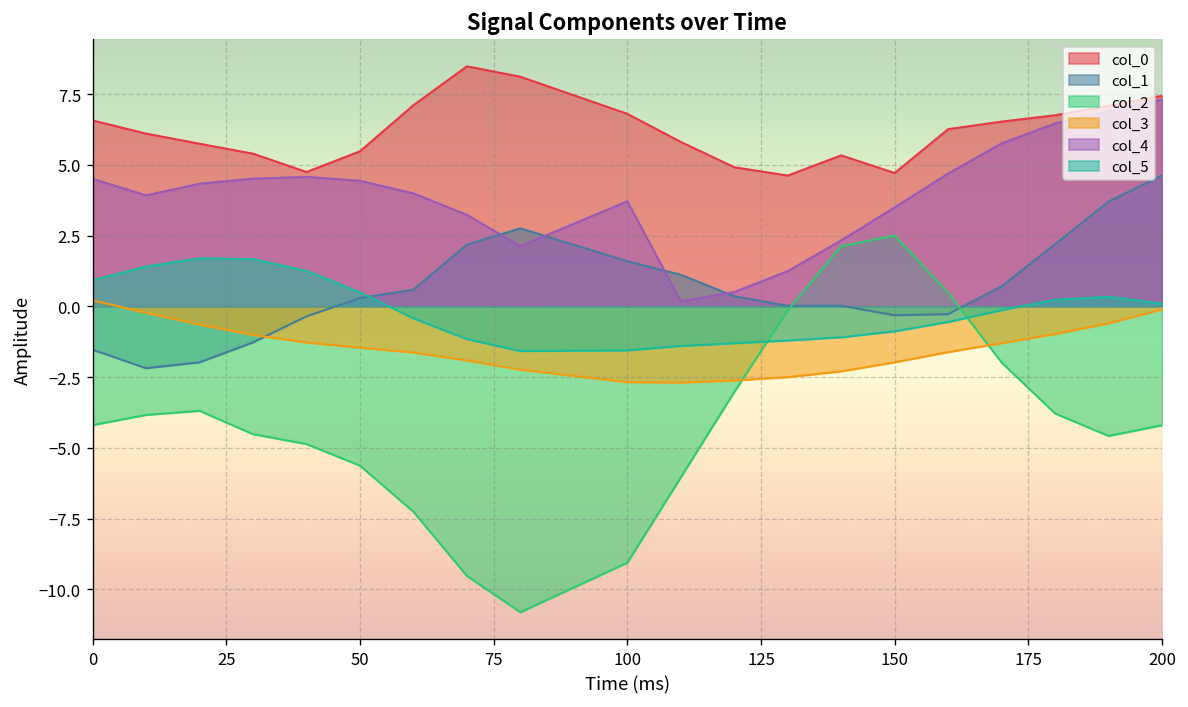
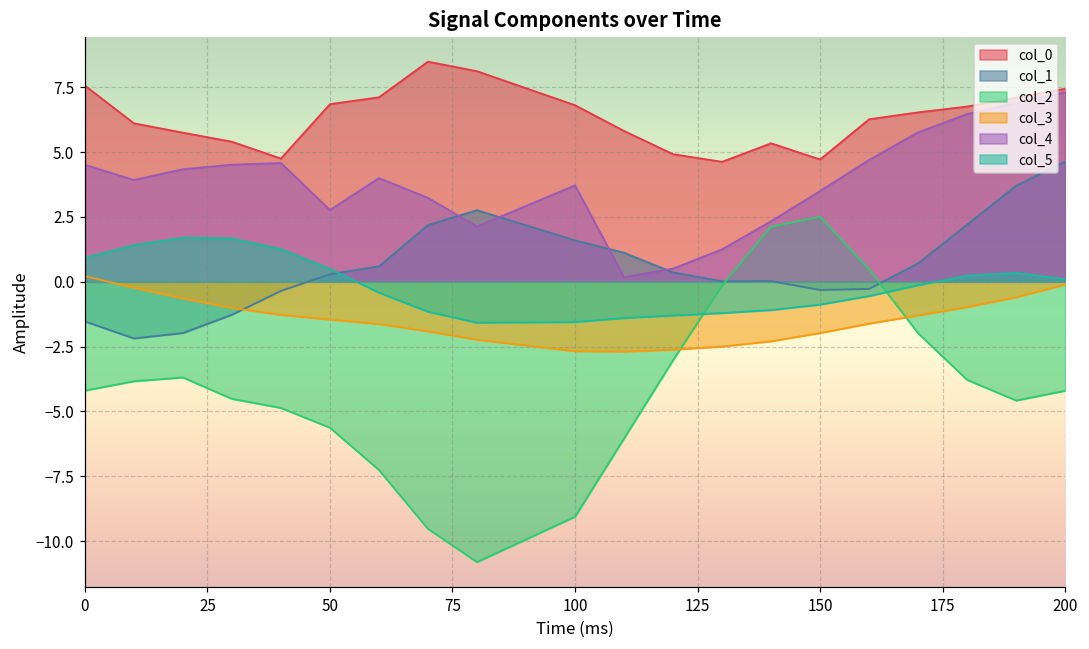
col_0, 0: 6.6 -> 7.6
col_0, 50: 5.5 -> 6.8
col_4, 50: 4.4 -> 2.8
